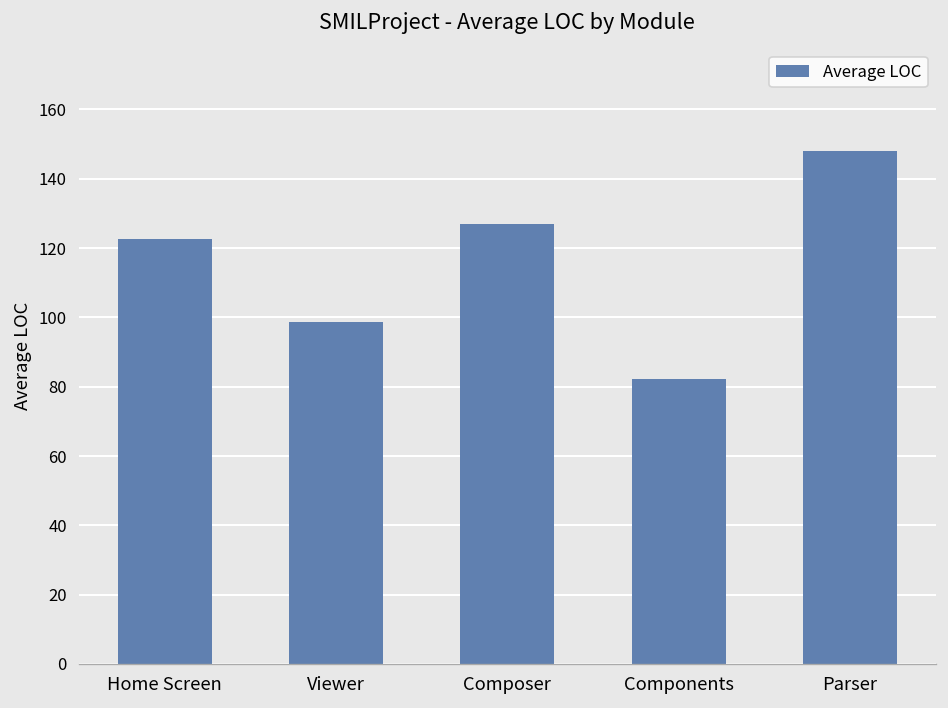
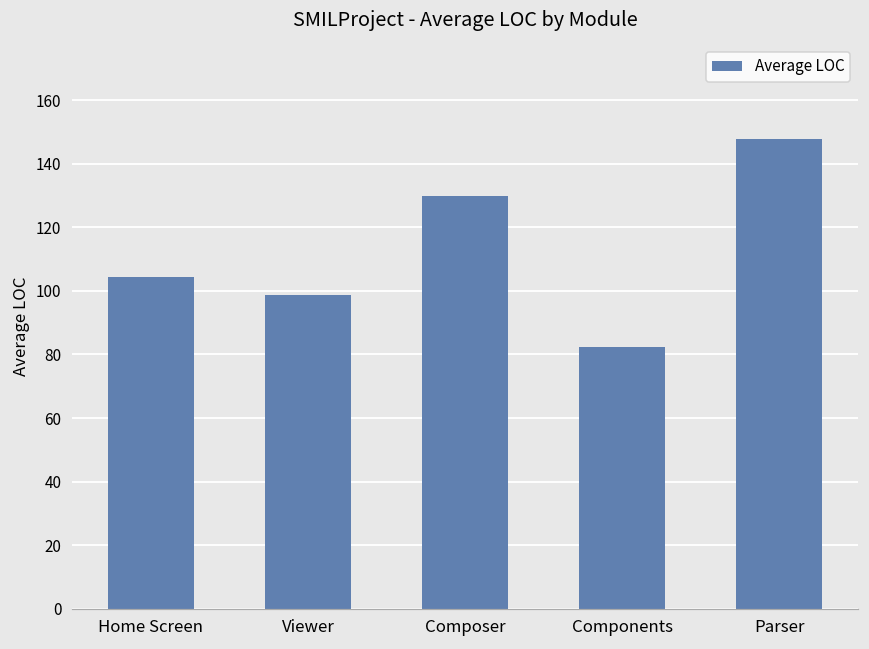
Home Screen: 123 -> 104
Composer: 127 -> 130
